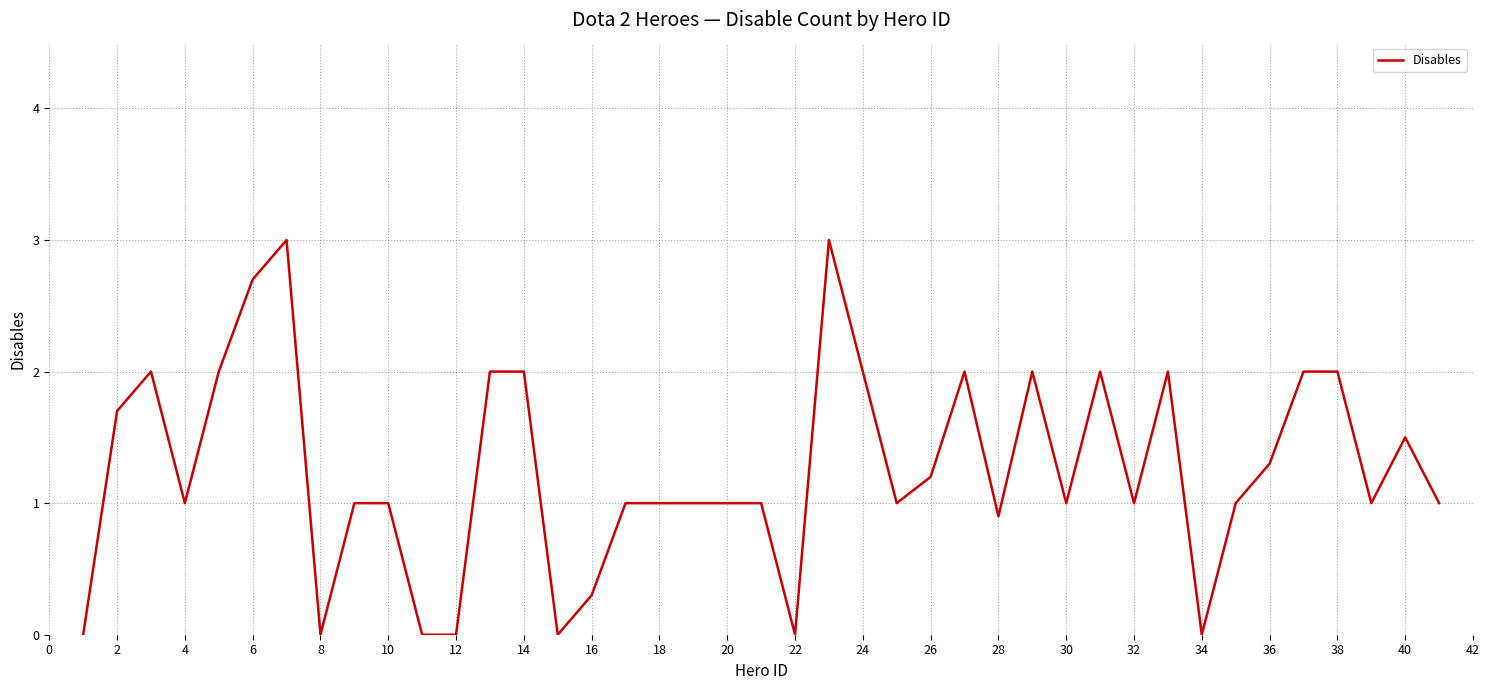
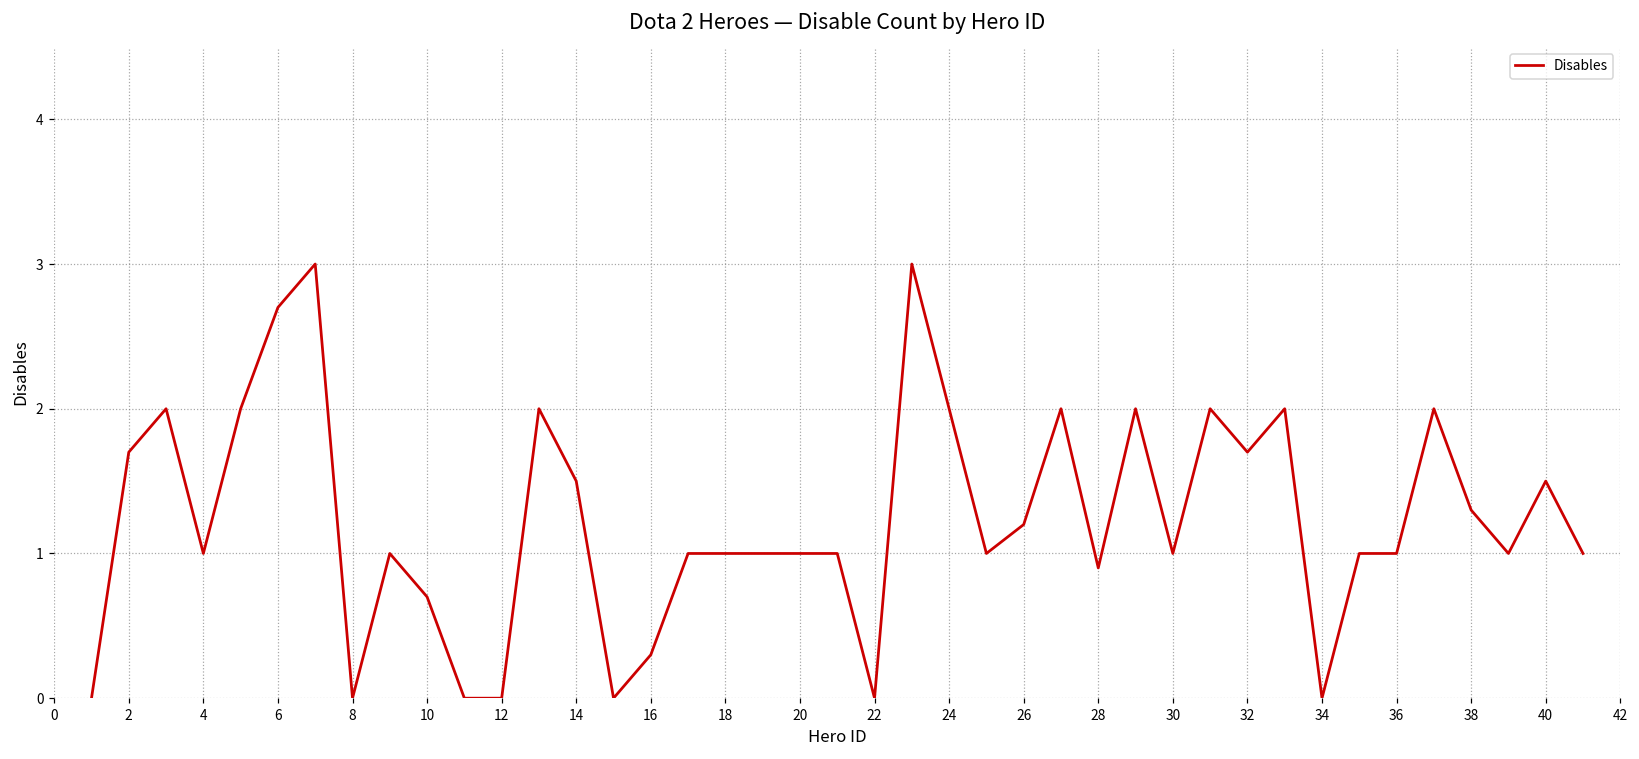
10: 1.0 -> 0.7
14: 2.0 -> 1.5
32: 1.0 -> 1.7
36: 1.3 -> 1.0
38: 2.0 -> 1.3
